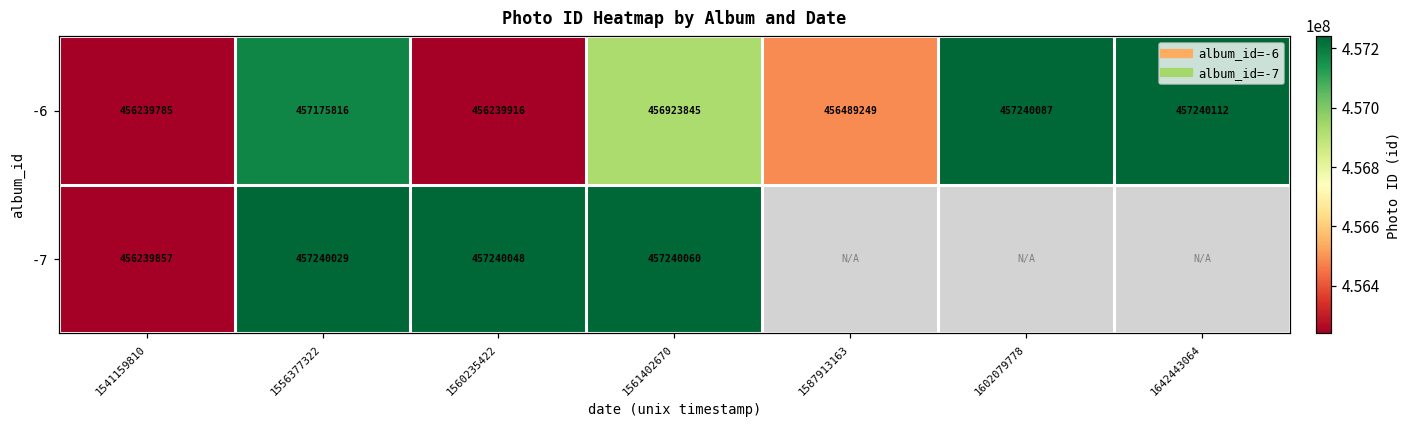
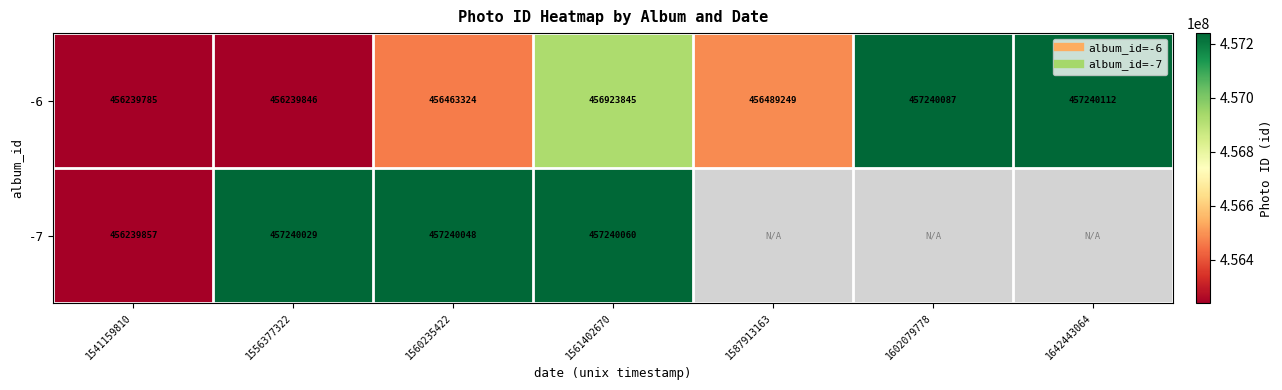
-6, 1556377322: 457175816 -> 456239846
-6, 1560235422: 456239916 -> 456463324
